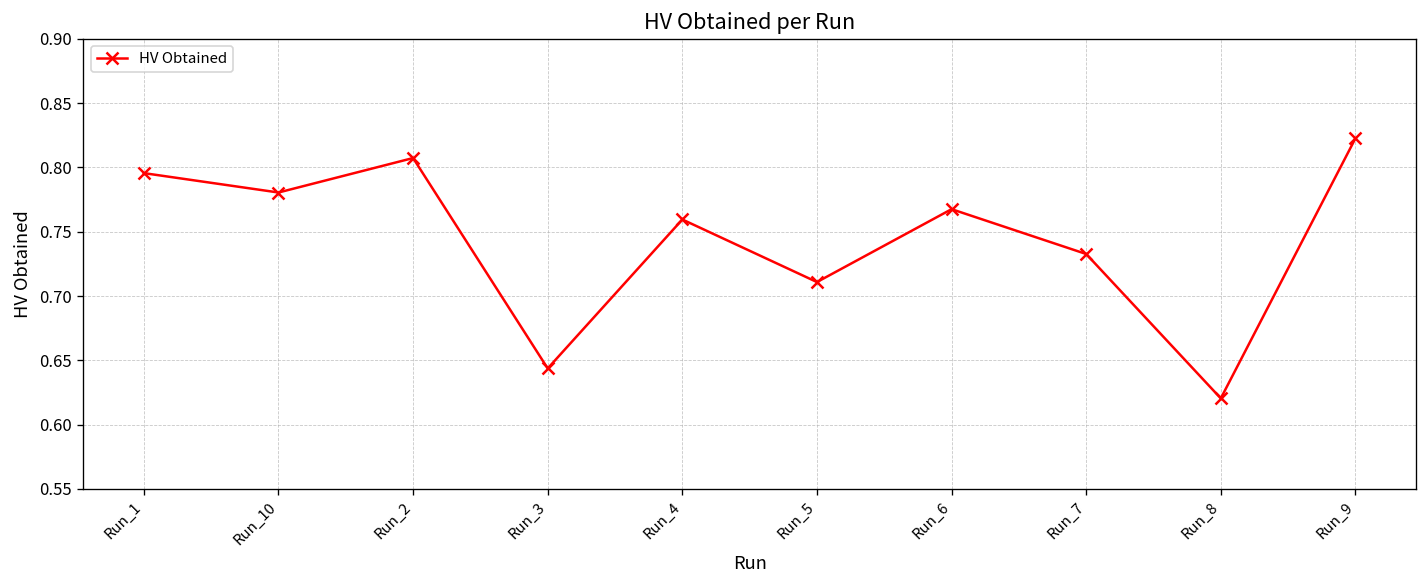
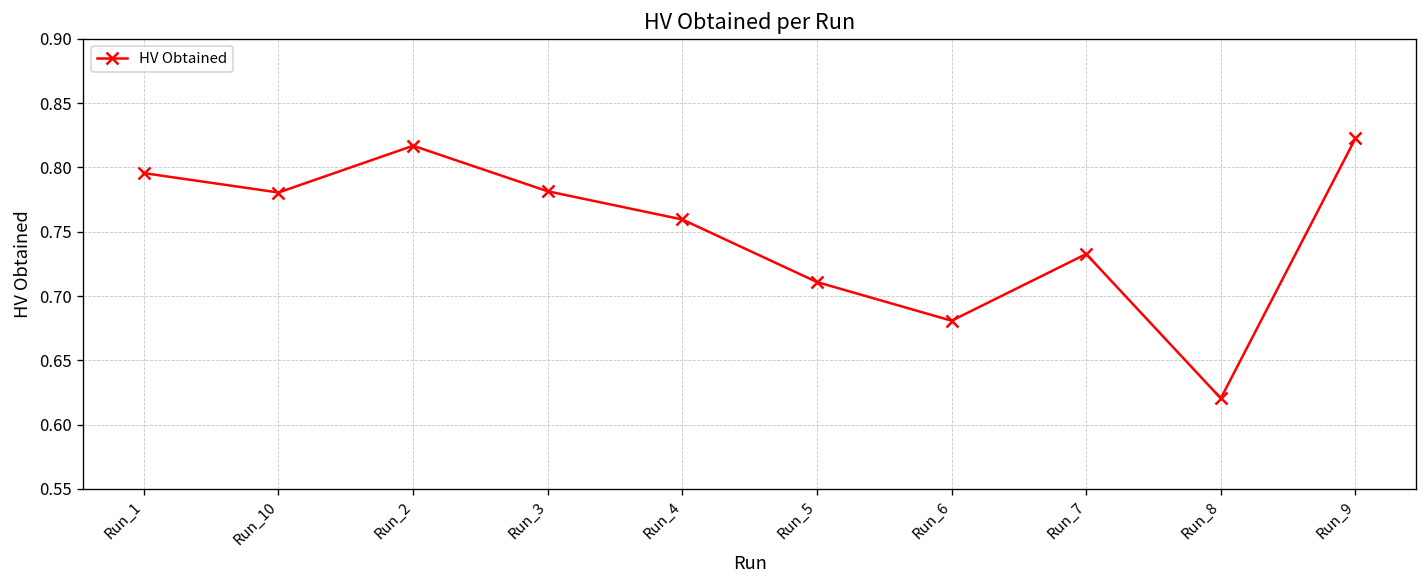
Run_2: 0.807 -> 0.817
Run_3: 0.644 -> 0.781
Run_6: 0.768 -> 0.681
